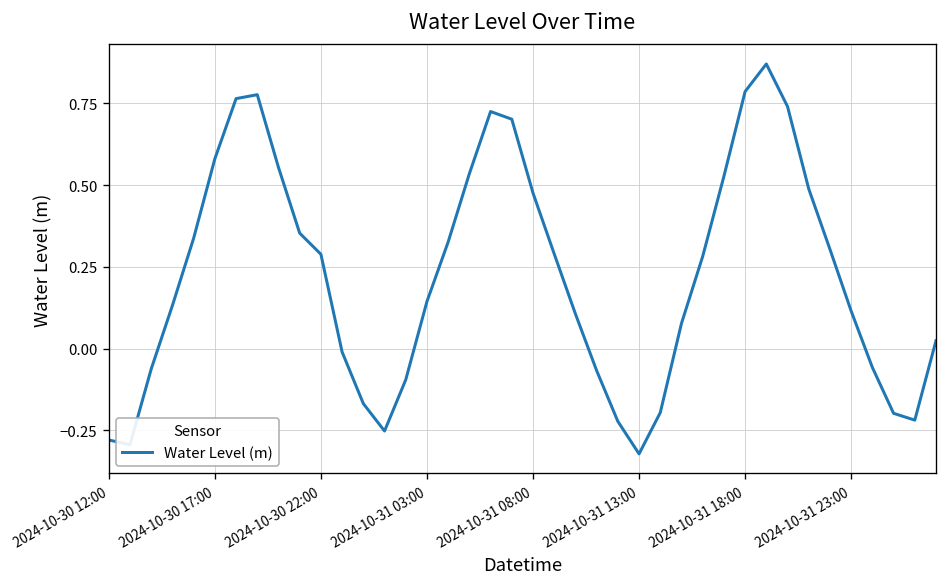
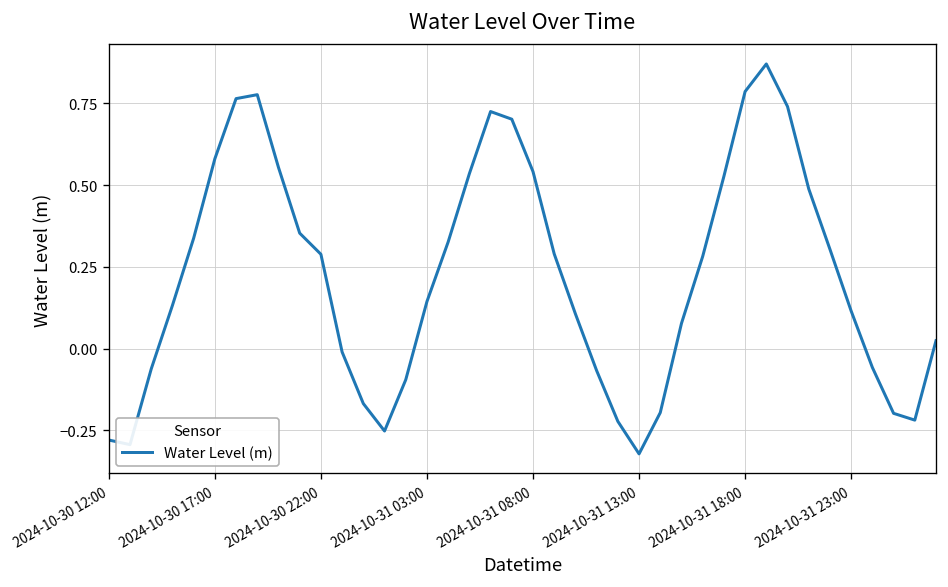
2024-10-31 08:00: 0.48 -> 0.54
